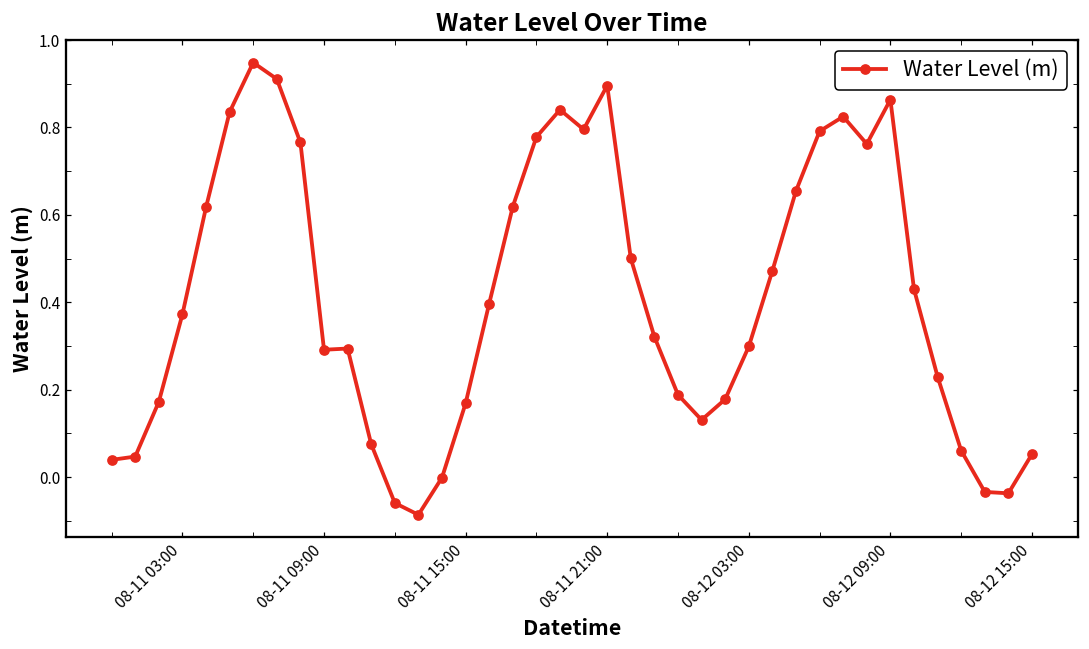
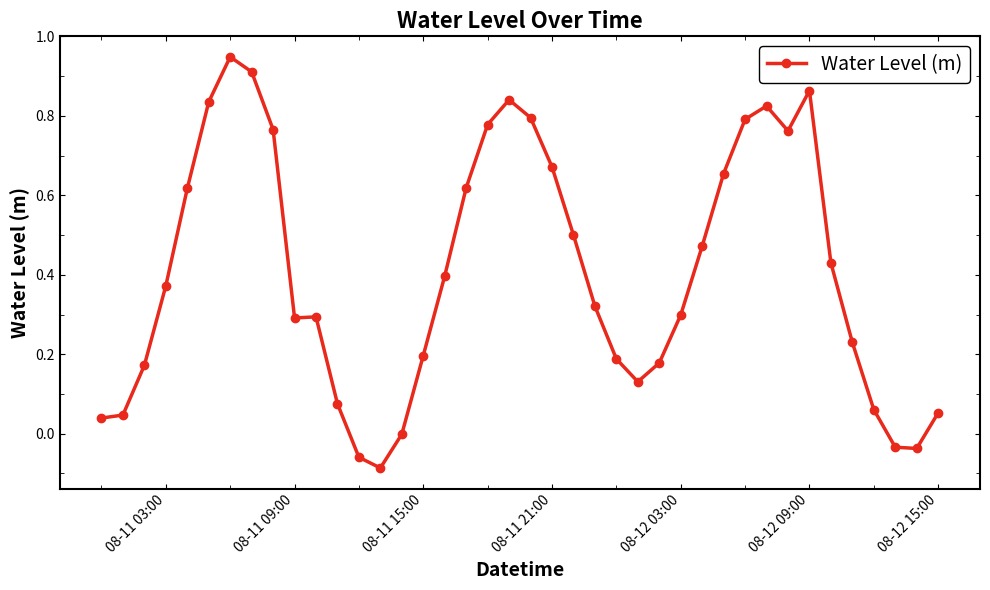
08-11 15:00: 0.17 -> 0.20
08-11 21:00: 0.90 -> 0.67
